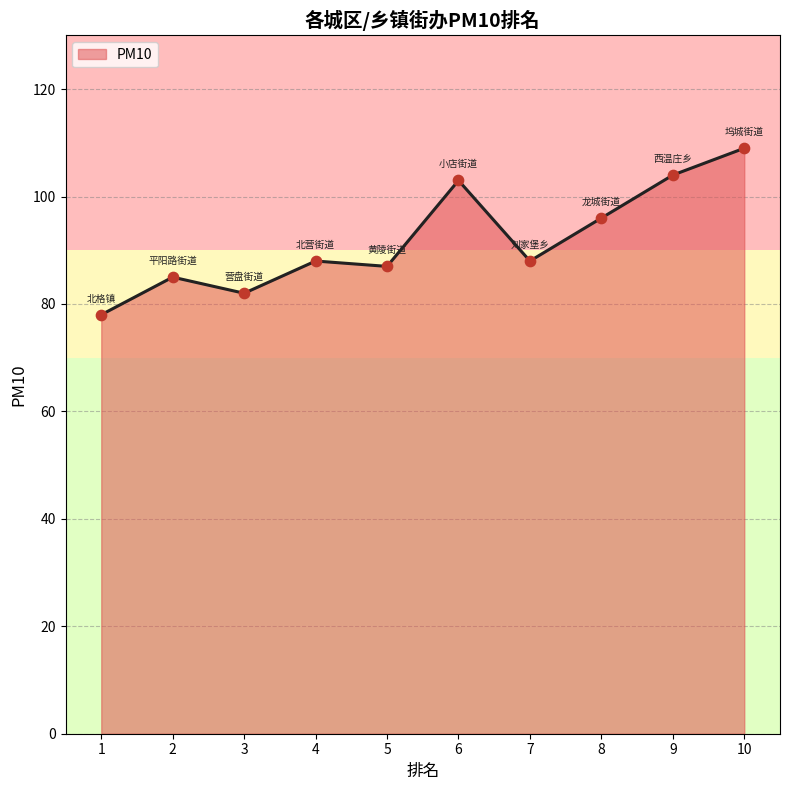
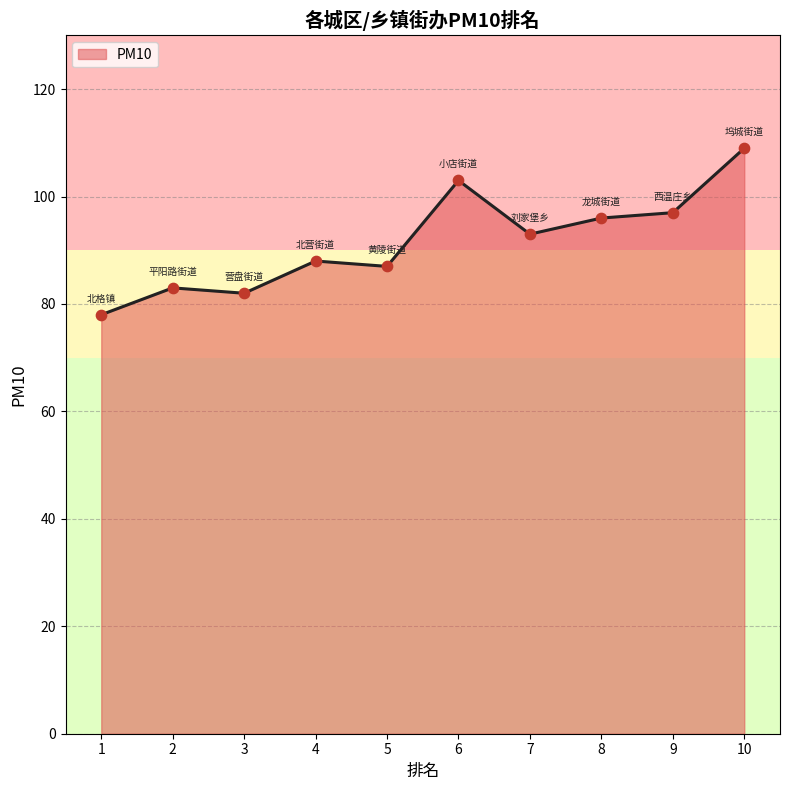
2: 85 -> 83
7: 88 -> 93
9: 104 -> 97
